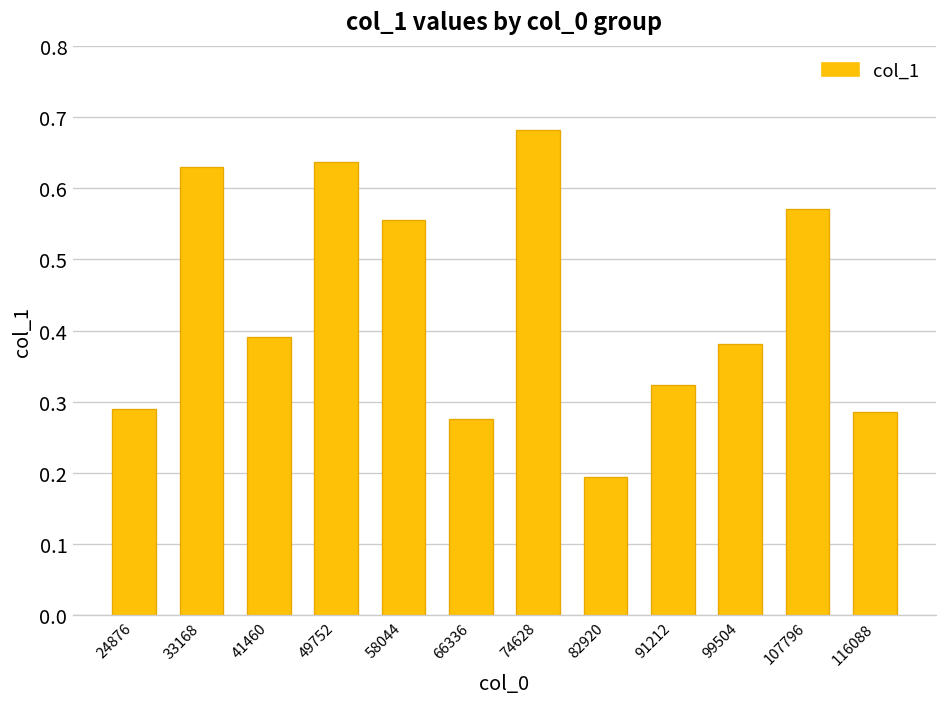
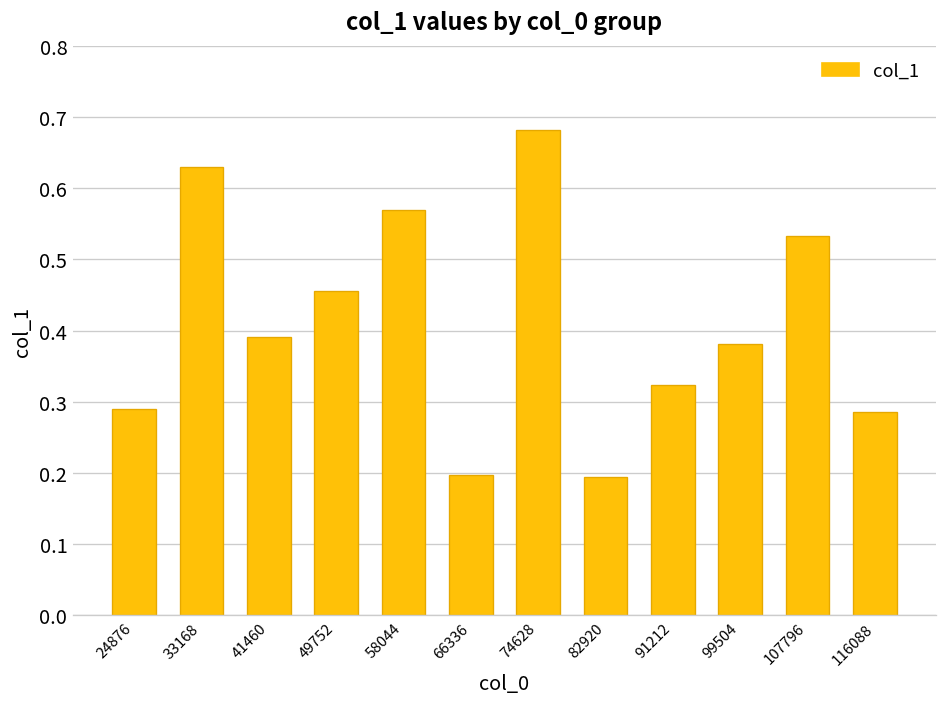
49752: 0.64 -> 0.46
58044: 0.56 -> 0.57
66336: 0.28 -> 0.20
107796: 0.57 -> 0.53
